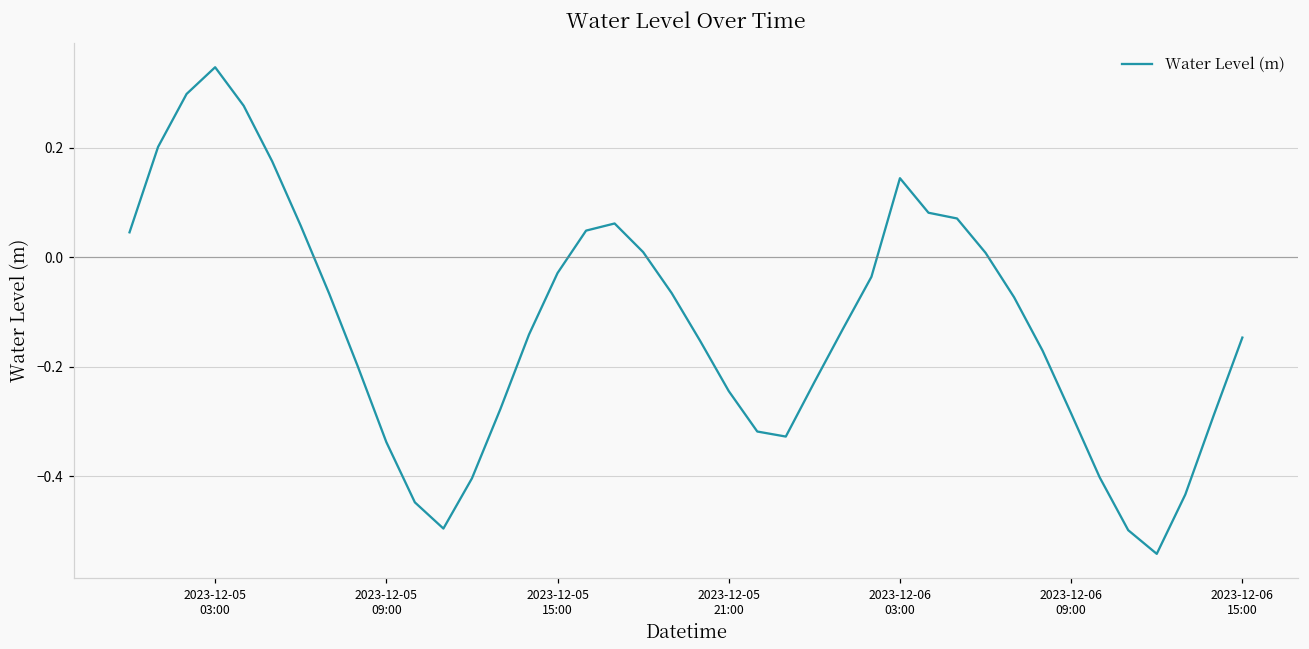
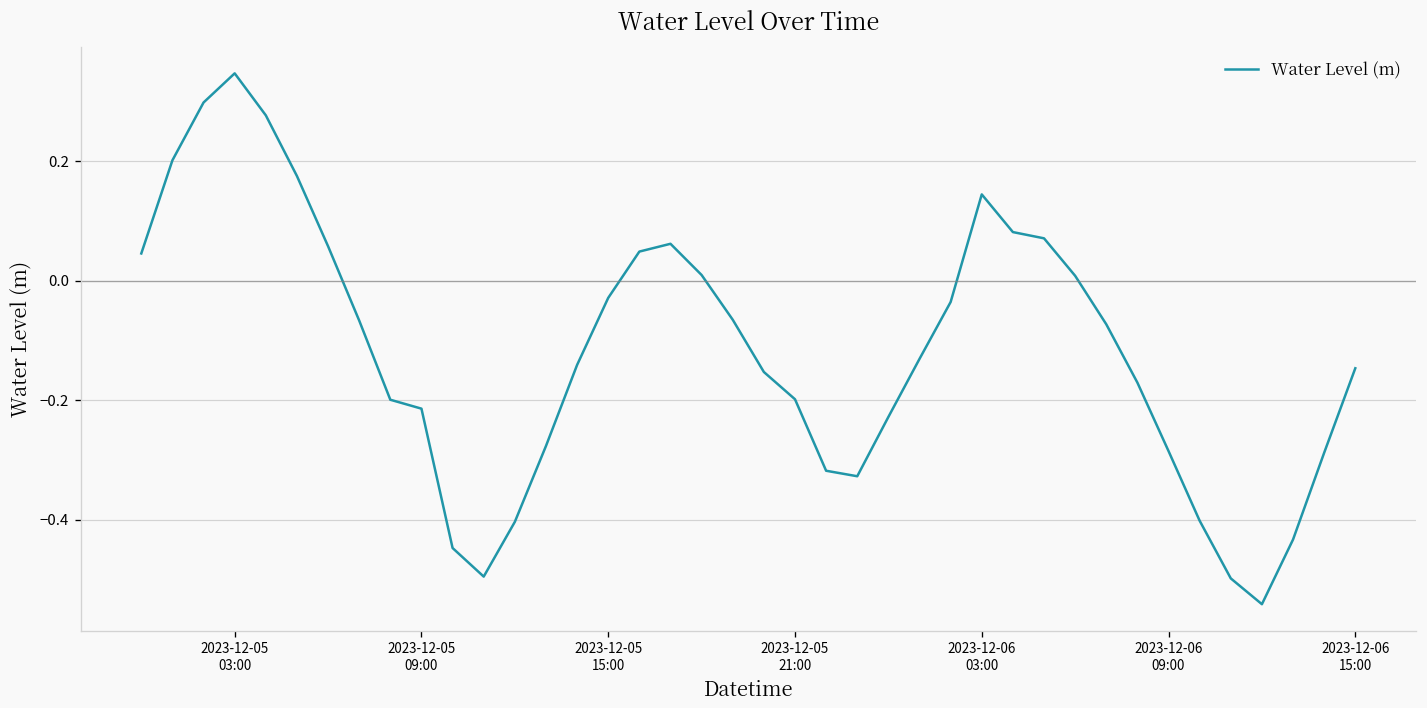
2023-12-05 09:00: -0.34 -> -0.21
2023-12-05 21:00: -0.24 -> -0.20
